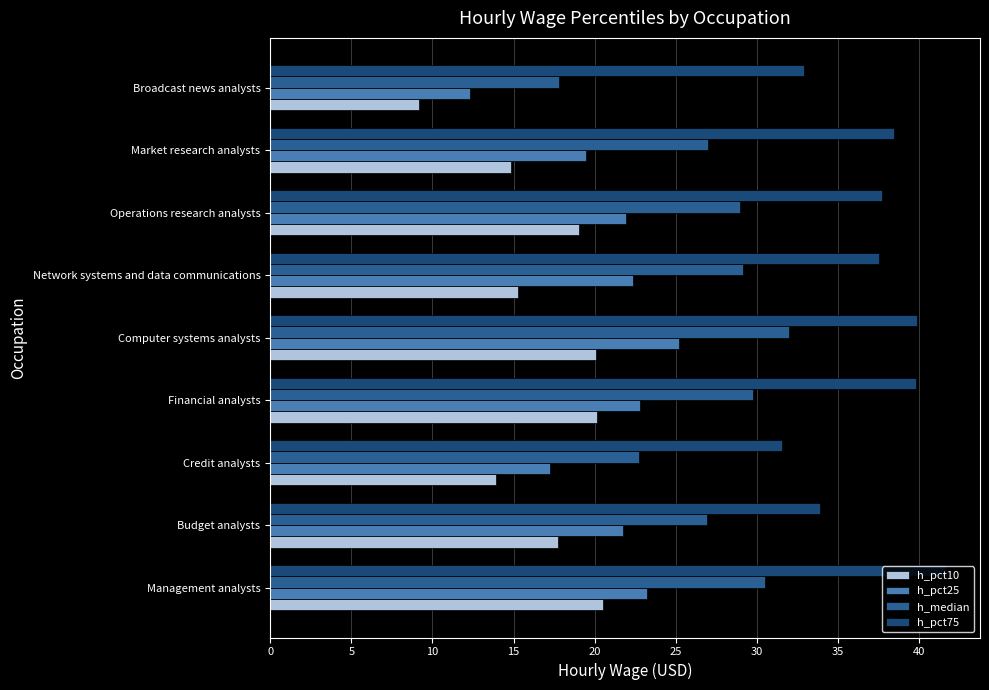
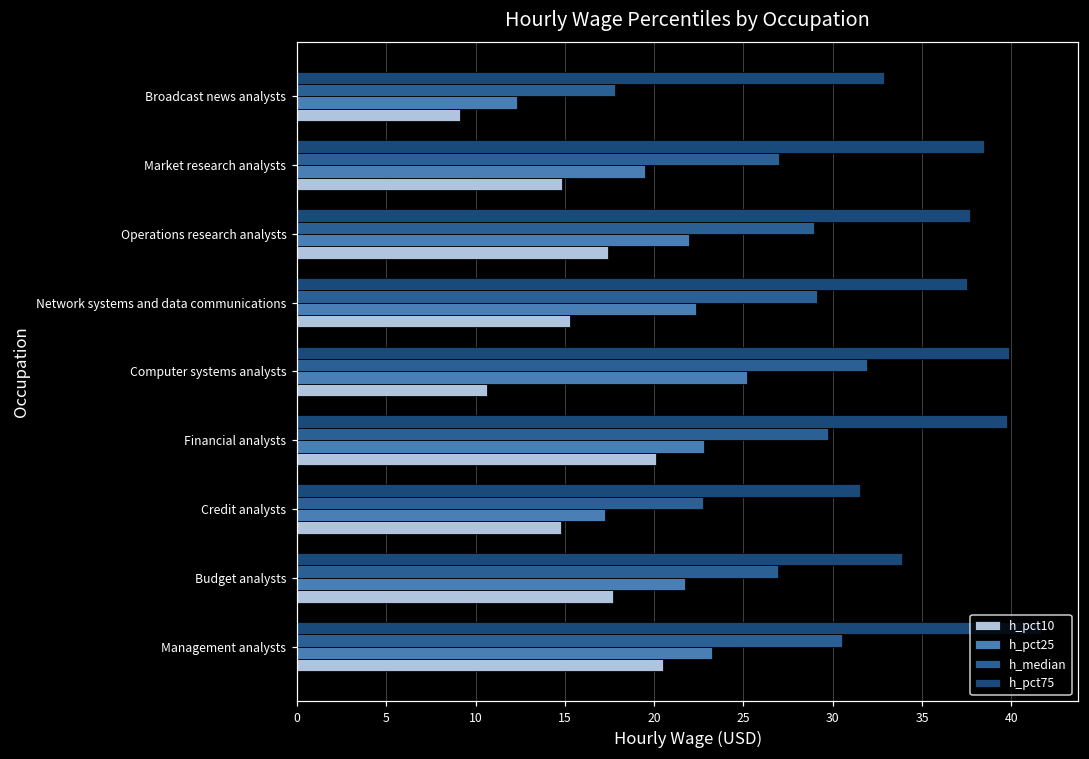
h_pct10, Operations research analysts: 19.0 -> 17.4
h_pct10, Computer systems analysts: 20.1 -> 10.7
h_pct10, Credit analysts: 13.9 -> 14.8
